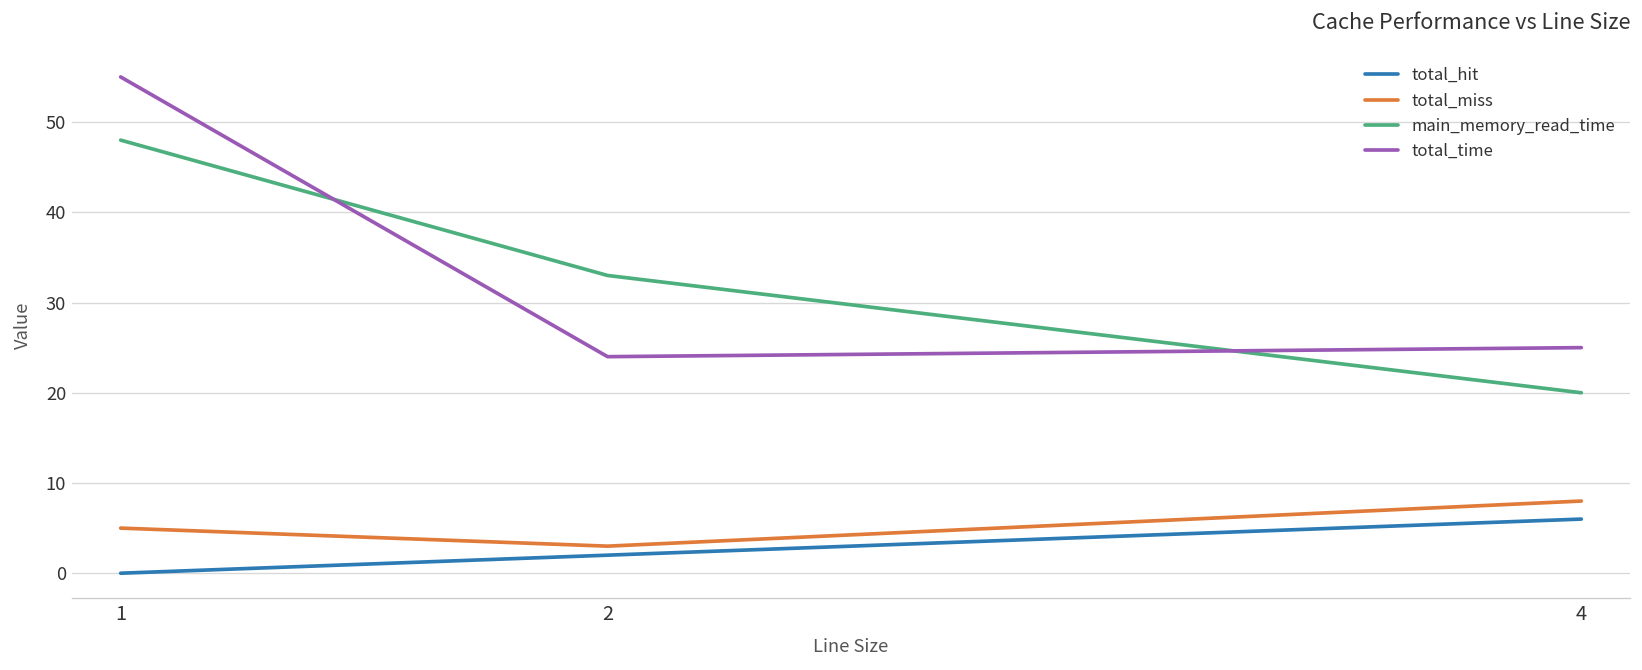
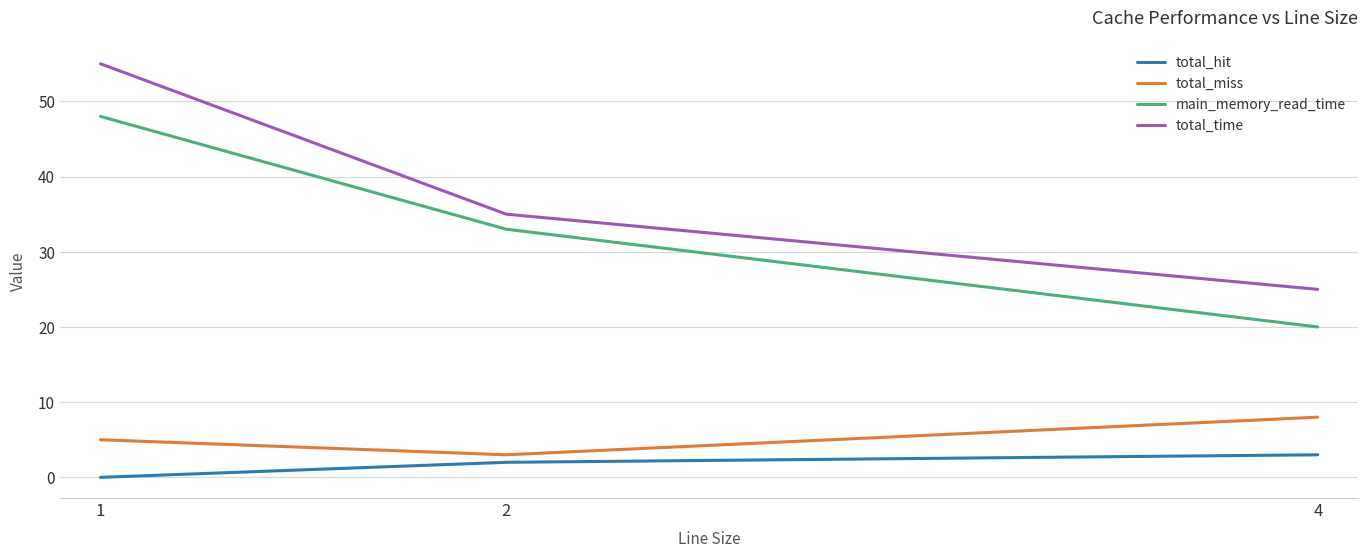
total_time, 2: 24 -> 35
total_hit, 4: 6 -> 3
